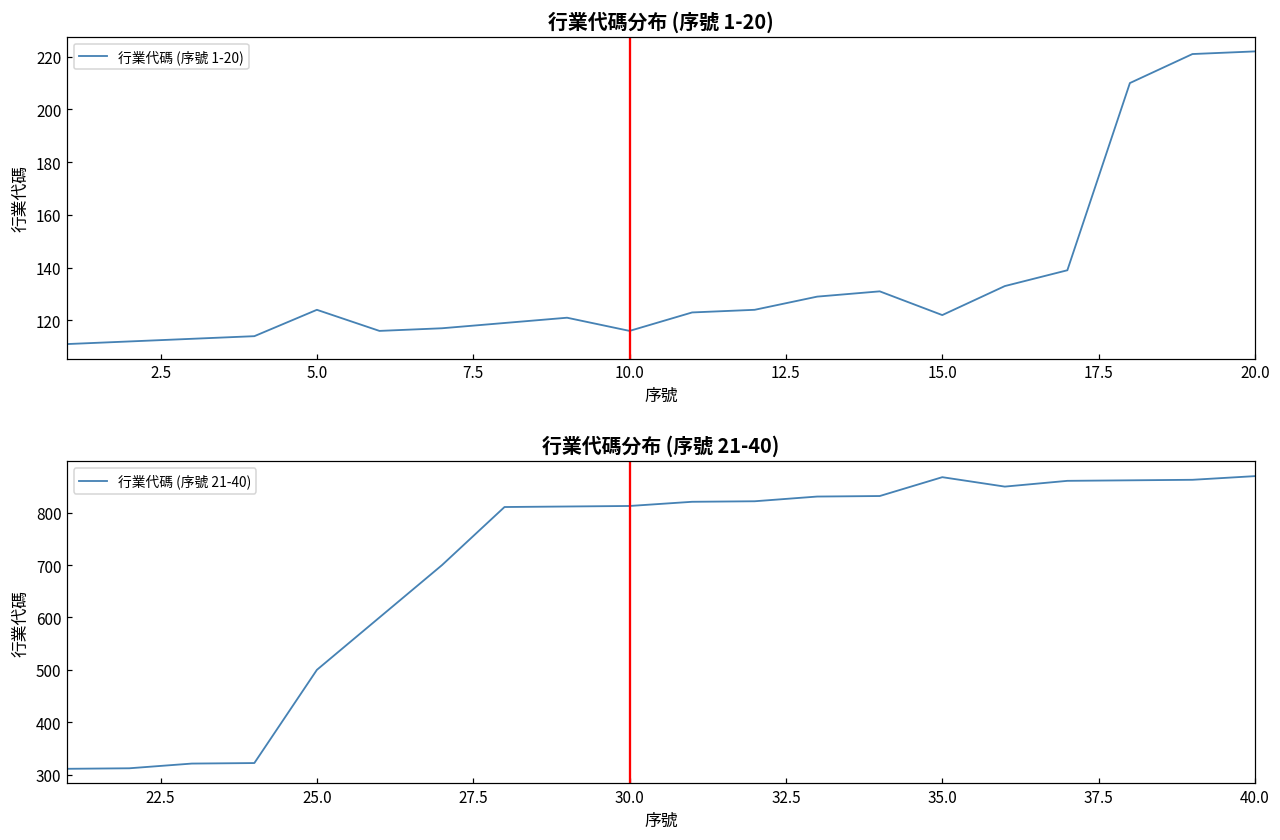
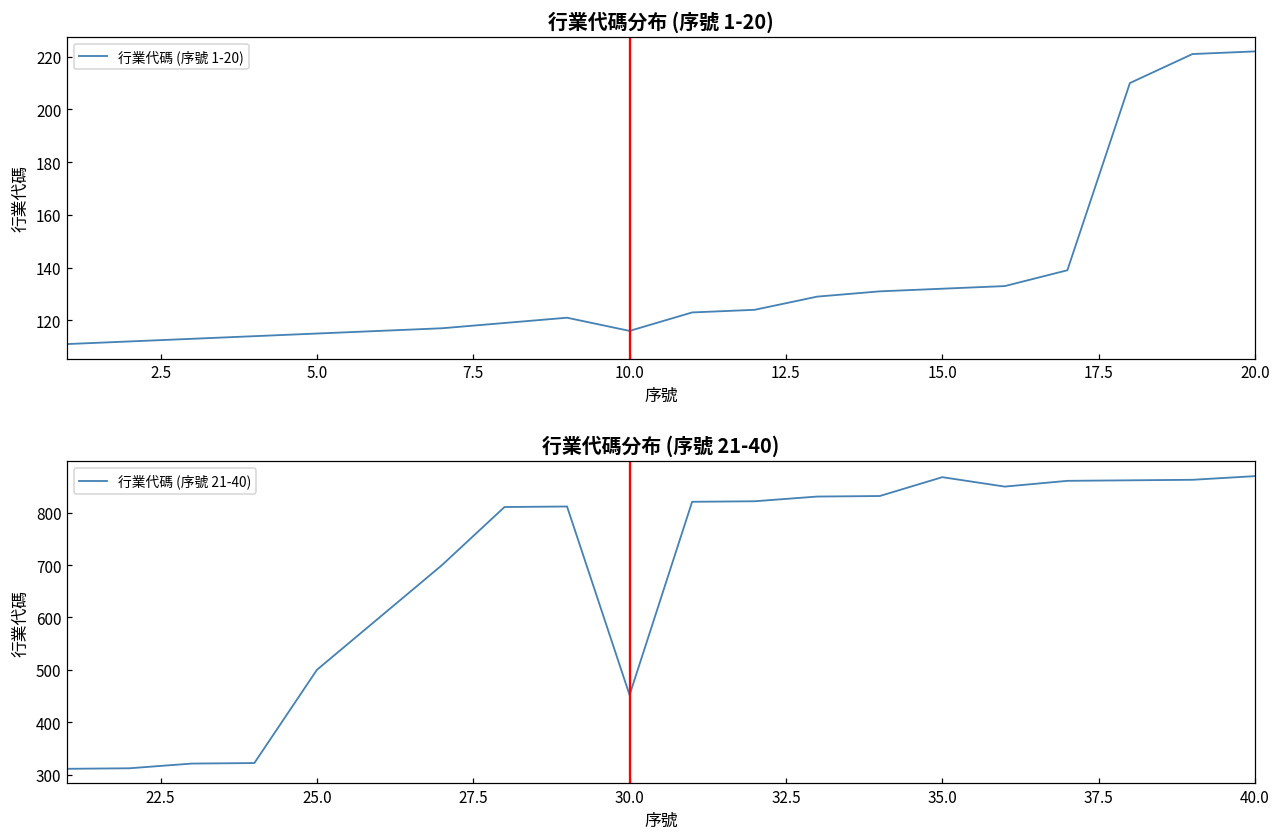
行業代碼分布 (序號 1-20), 5.0: 124 -> 115
行業代碼分布 (序號 1-20), 15.0: 122 -> 132
行業代碼分布 (序號 21-40), 30.0: 810 -> 450
